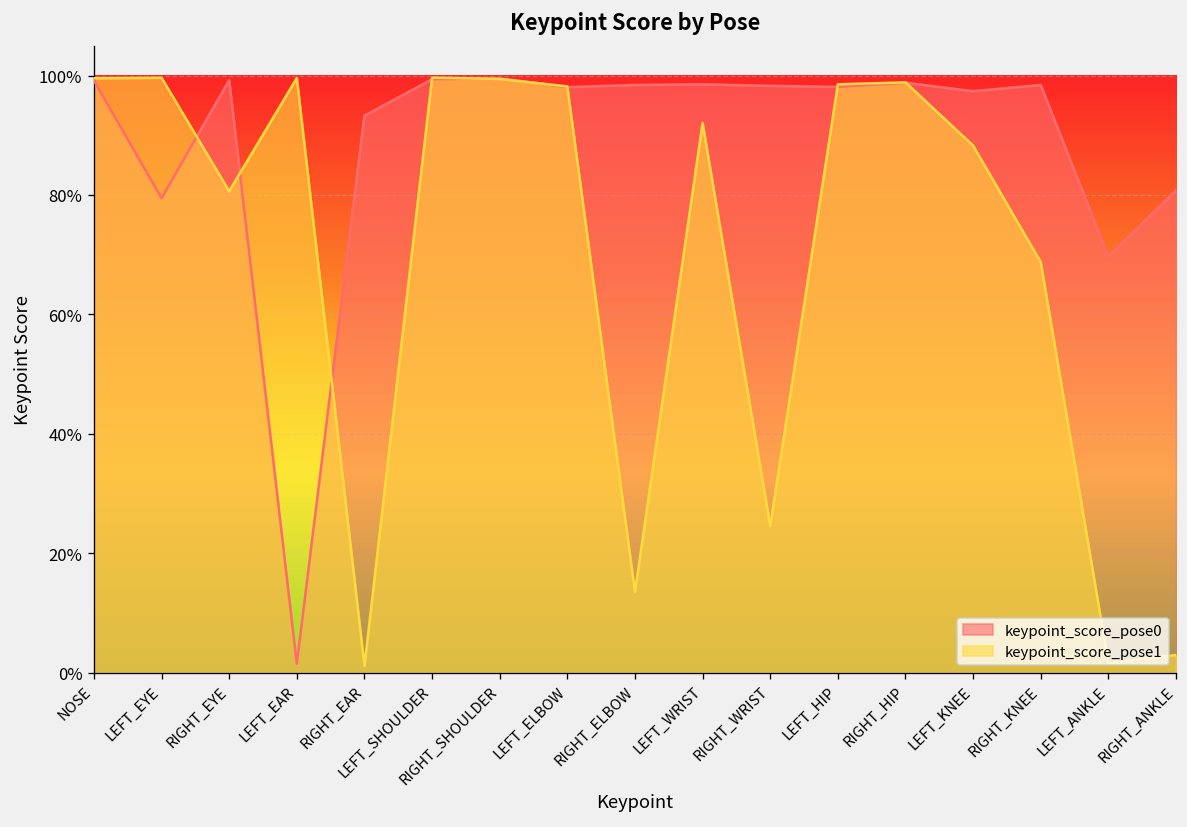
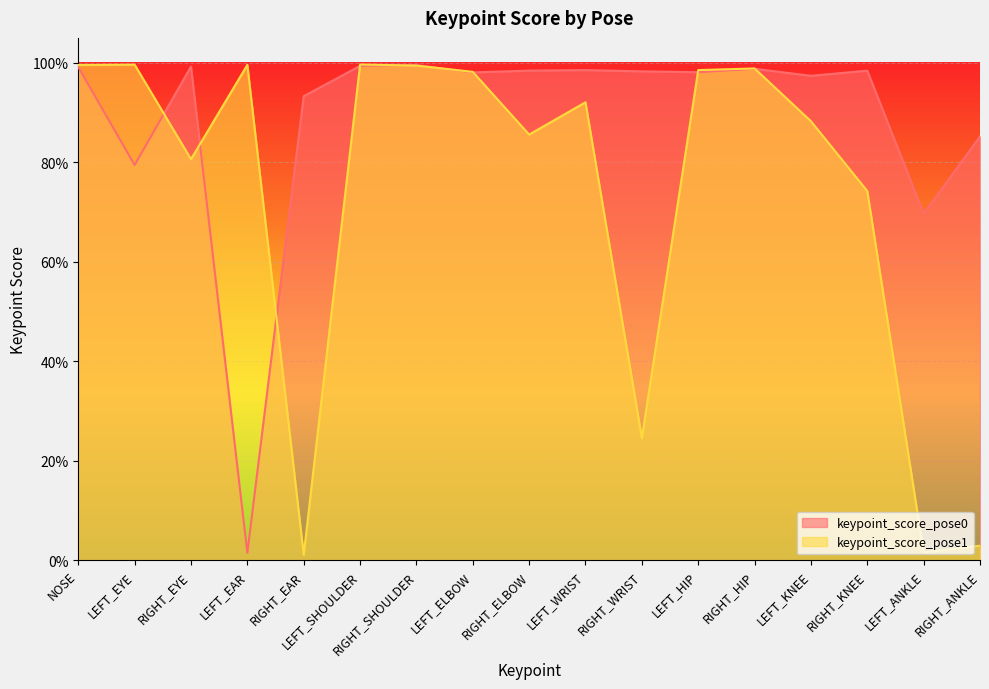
keypoint_score_pose1, RIGHT_ELBOW: 13% -> 86%
keypoint_score_pose1, RIGHT_KNEE: 69% -> 74%
keypoint_score_pose0, RIGHT_ANKLE: 81% -> 85%
